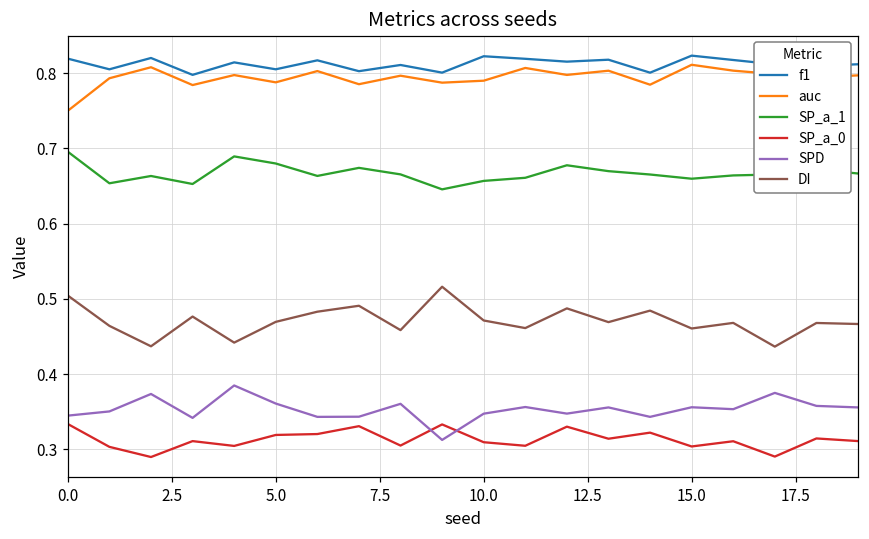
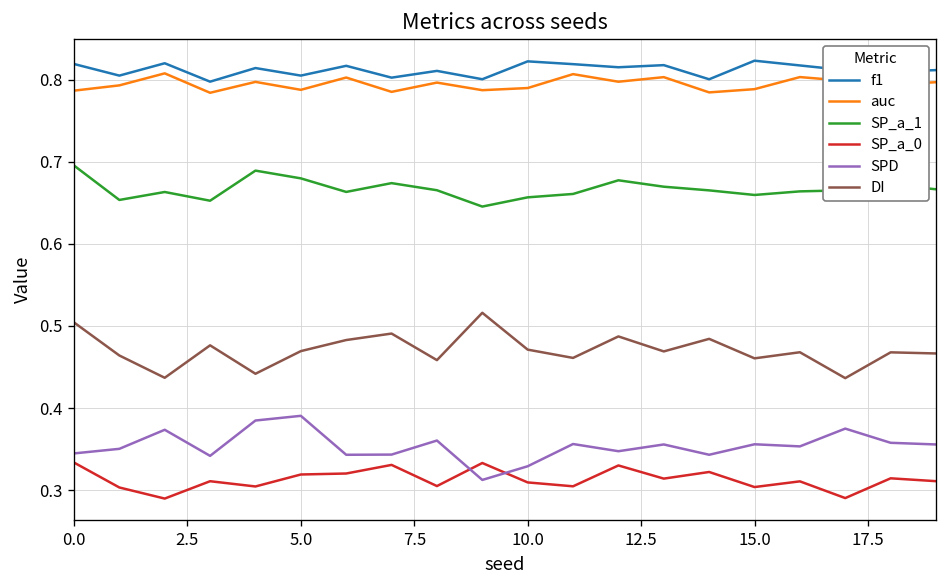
auc, 0.0: 0.75 -> 0.79
SPD, 5.0: 0.36 -> 0.39
SPD, 10.0: 0.35 -> 0.33
auc, 15.0: 0.81 -> 0.79
